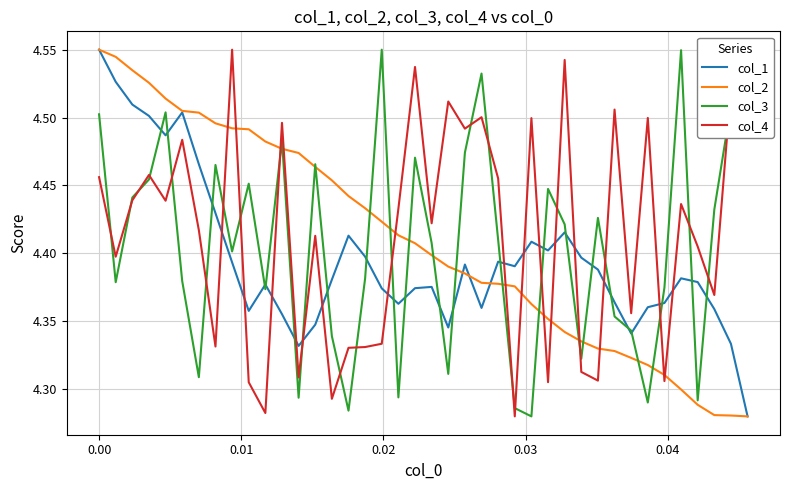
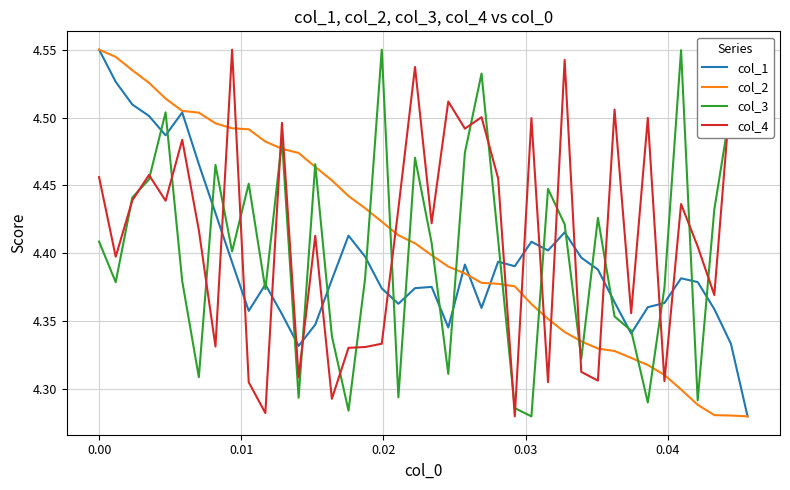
col_3, 0.00: 4.502 -> 4.409
